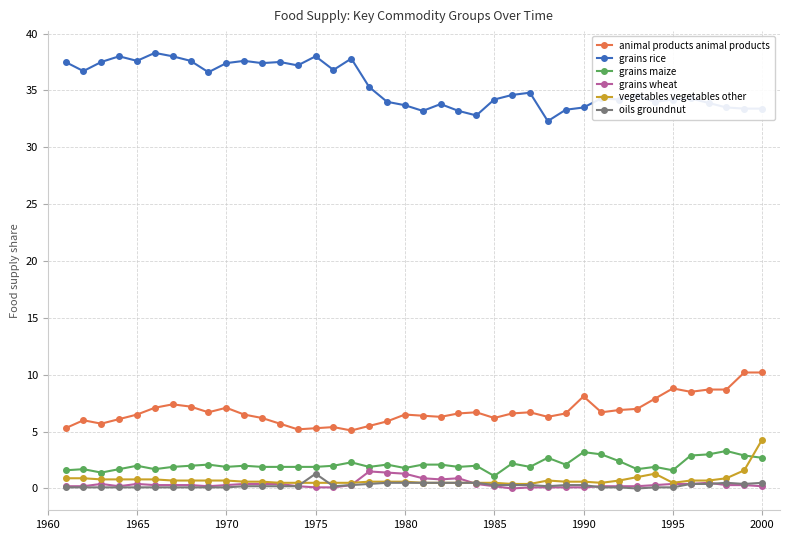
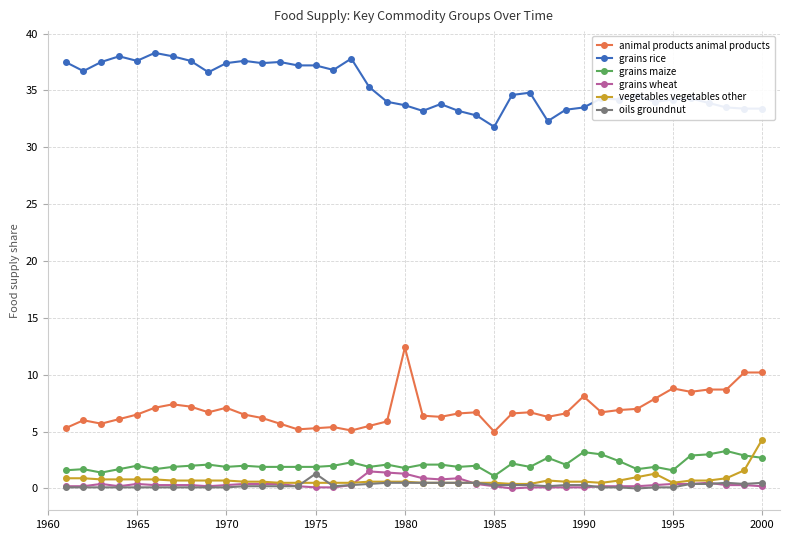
grains rice, 1975: 38.0 -> 37.2
animal products animal products, 1980: 6.5 -> 12.4
animal products animal products, 1985: 6.2 -> 5.0
grains rice, 1985: 34.2 -> 31.8
